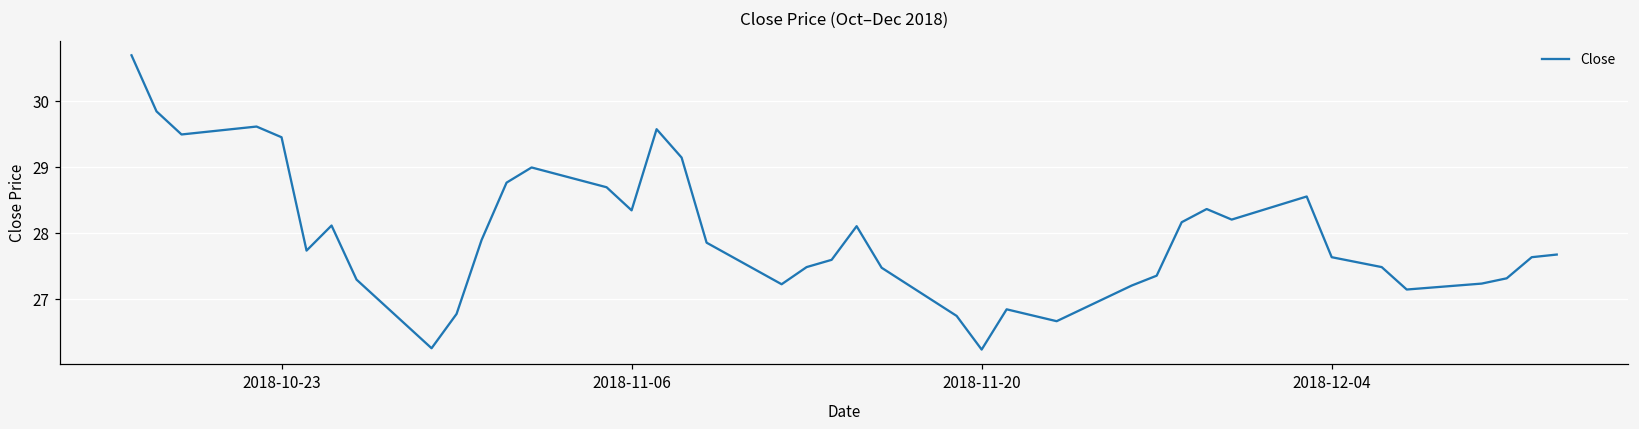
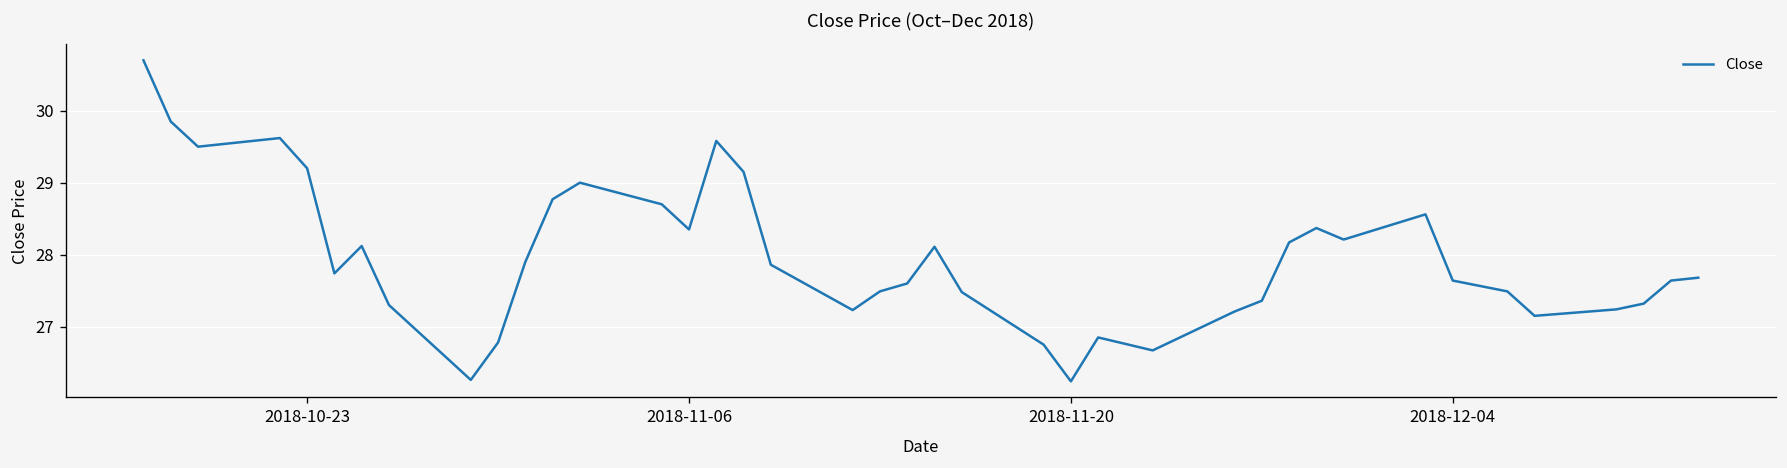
2018-10-23: 29.5 -> 29.2
